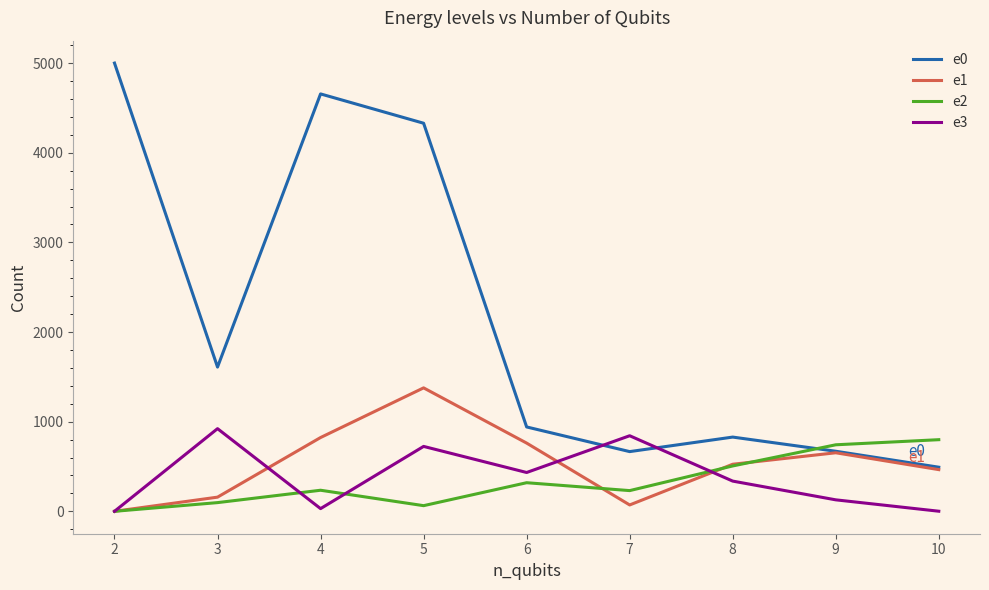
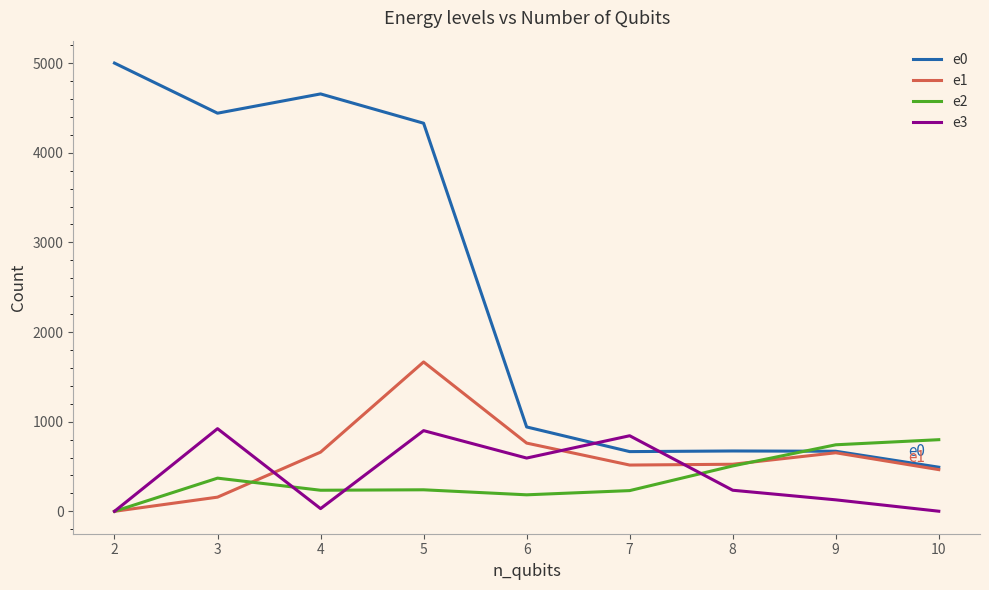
e0, 3: 1600 -> 4400
e2, 3: 100 -> 400
e1, 4: 800 -> 700
e1, 5: 1400 -> 1700
e2, 5: 100 -> 200
e3, 5: 700 -> 900
e2, 6: 300 -> 200
e3, 6: 400 -> 600
e1, 7: 100 -> 500
e0, 8: 800 -> 700
e3, 8: 300 -> 200
